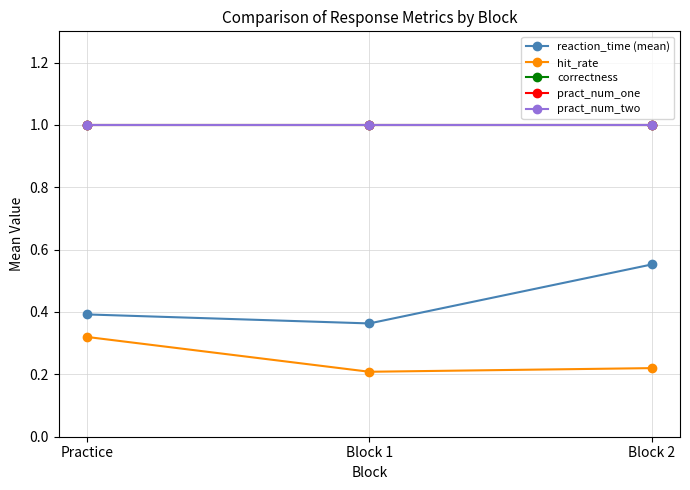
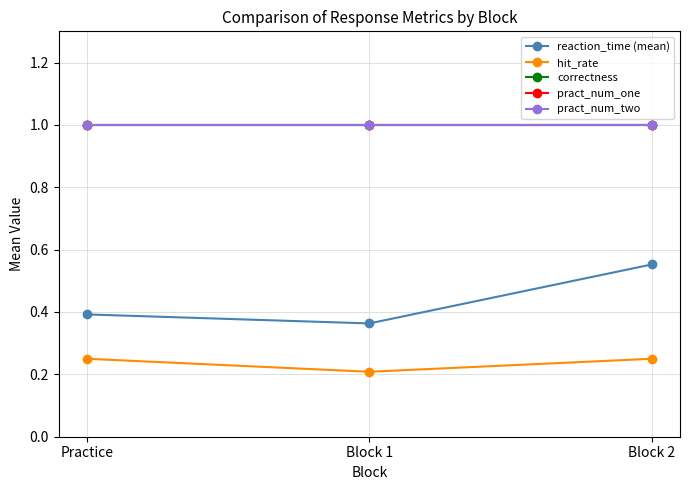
hit_rate, Practice: 0.32 -> 0.25
hit_rate, Block 2: 0.22 -> 0.25
